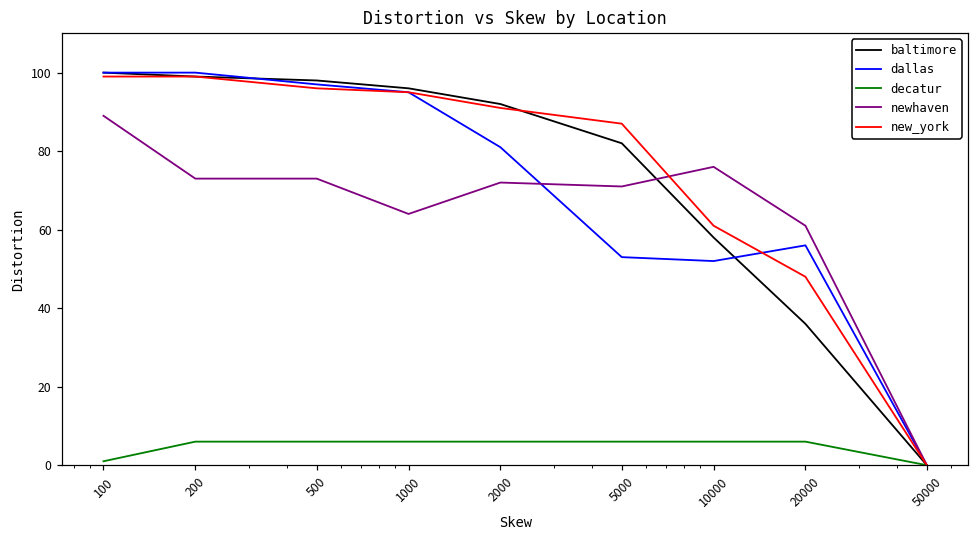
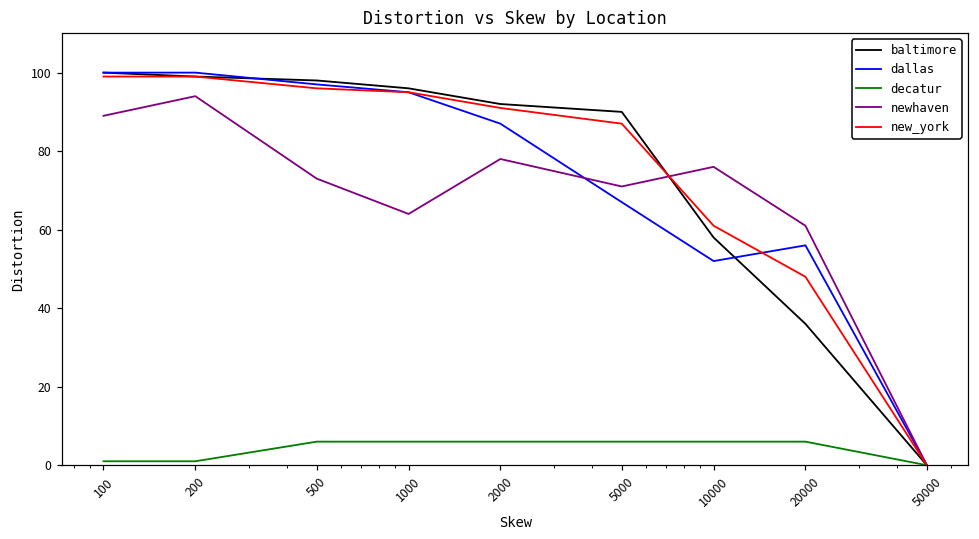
decatur, 200: 6 -> 1
newhaven, 200: 73 -> 94
dallas, 2000: 81 -> 87
newhaven, 2000: 72 -> 78
baltimore, 5000: 82 -> 90
dallas, 5000: 53 -> 67
